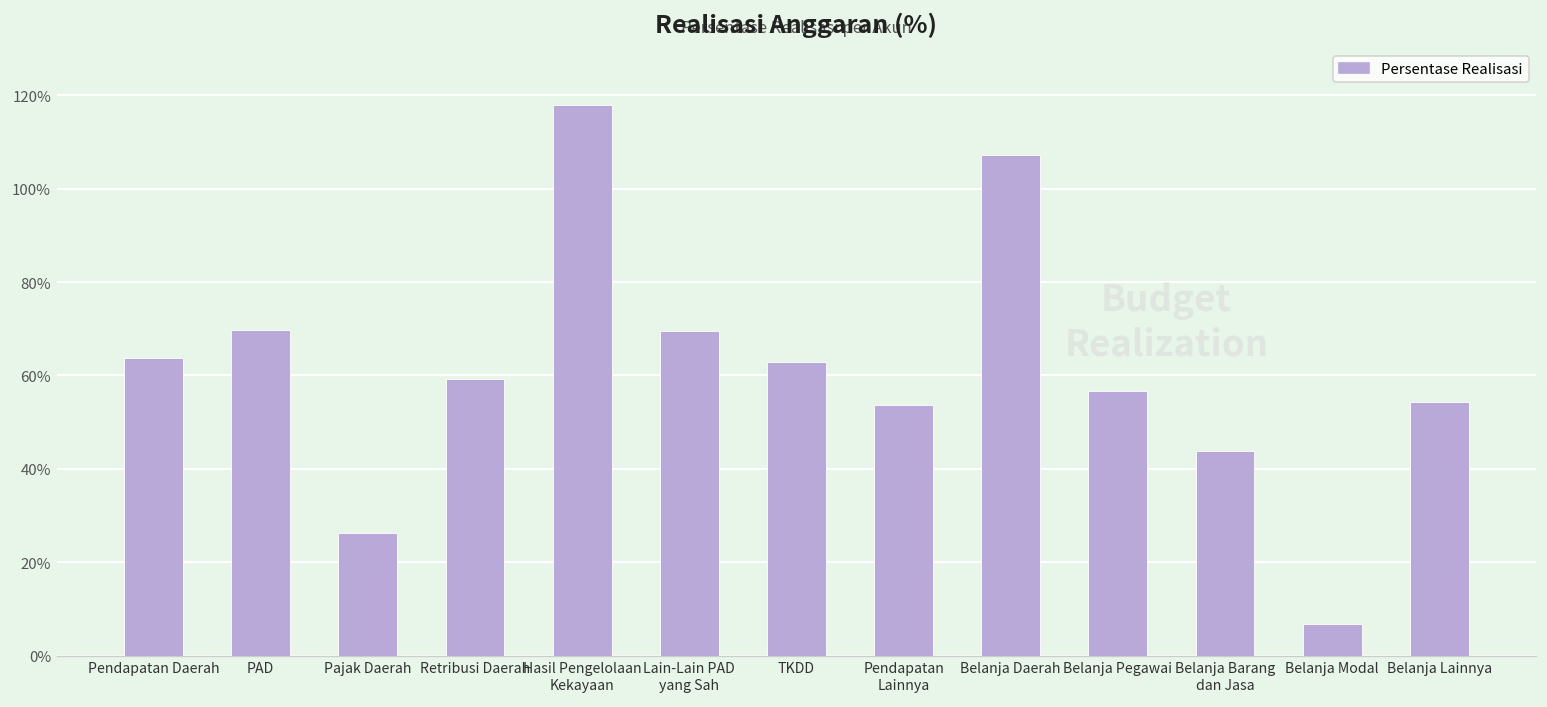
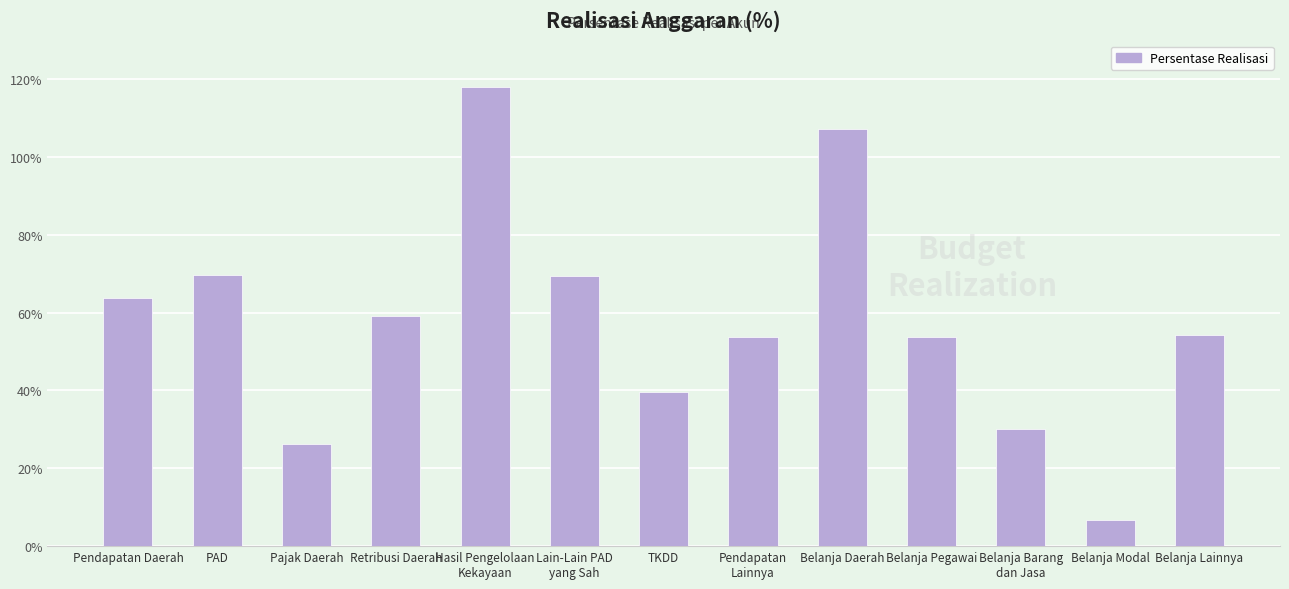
TKDD: 63% -> 40%
Belanja Pegawai: 57% -> 54%
Belanja Barang dan Jasa: 44% -> 30%
